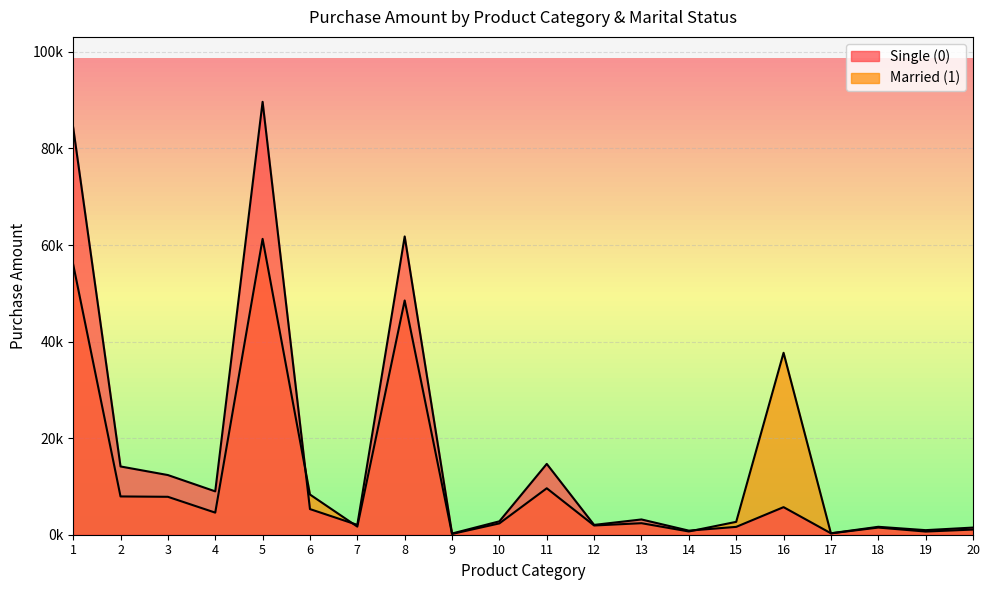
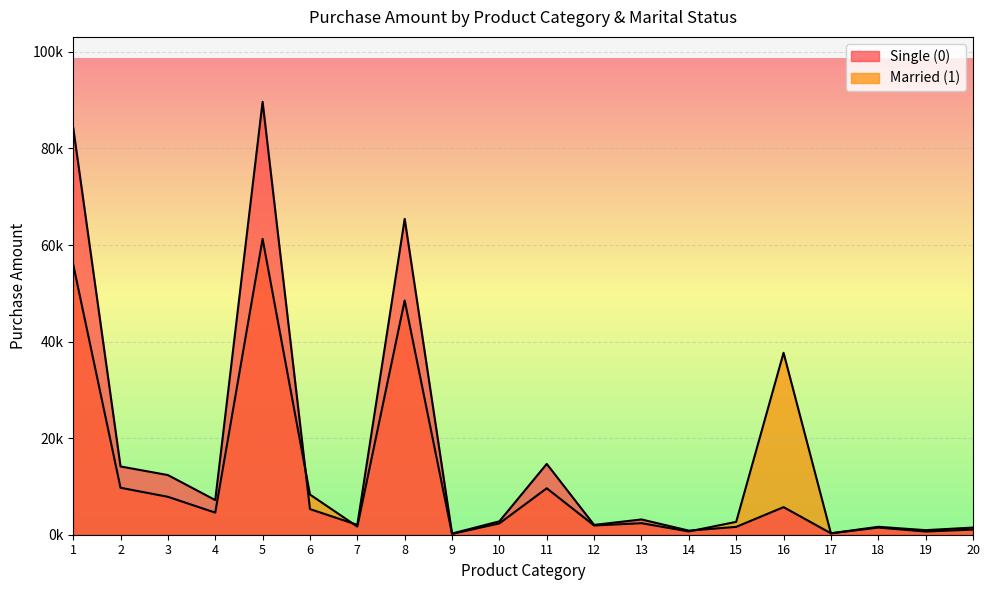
Married (1), 2: 8000 -> 10000
Single (0), 4: 9000 -> 7000
Single (0), 8: 62000 -> 65000
